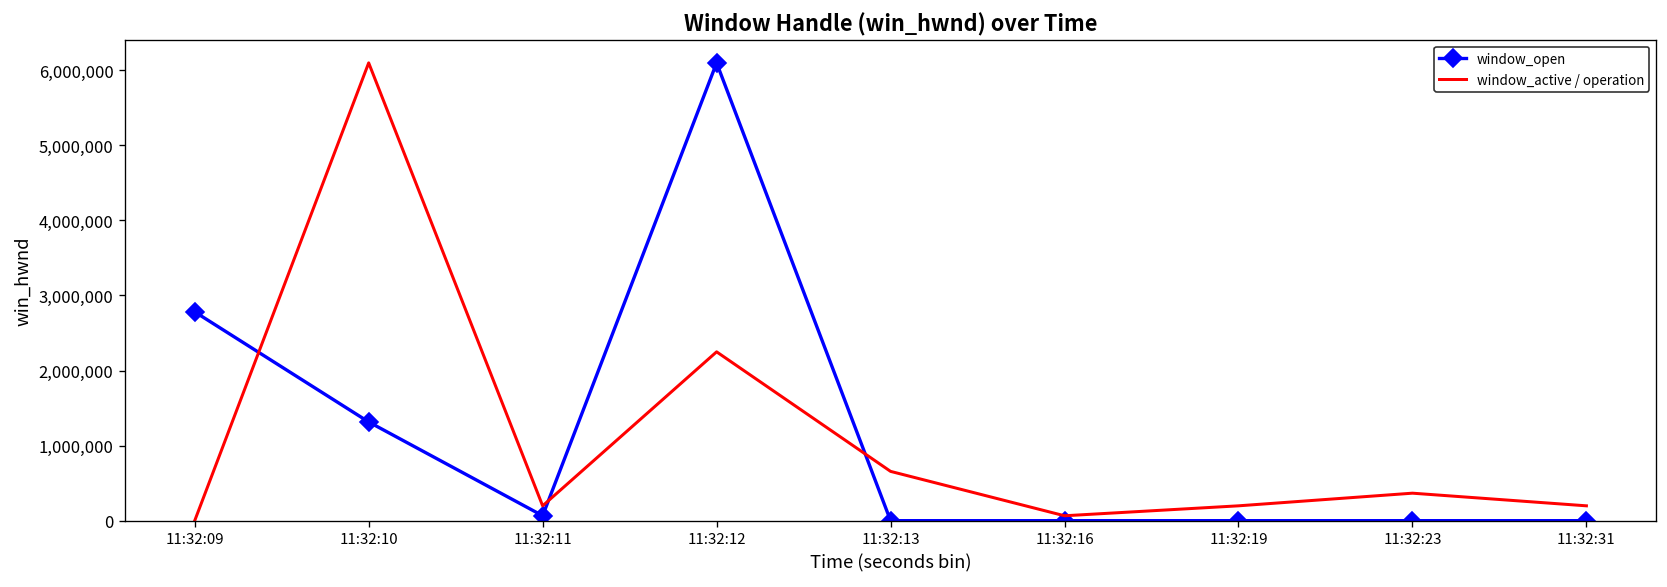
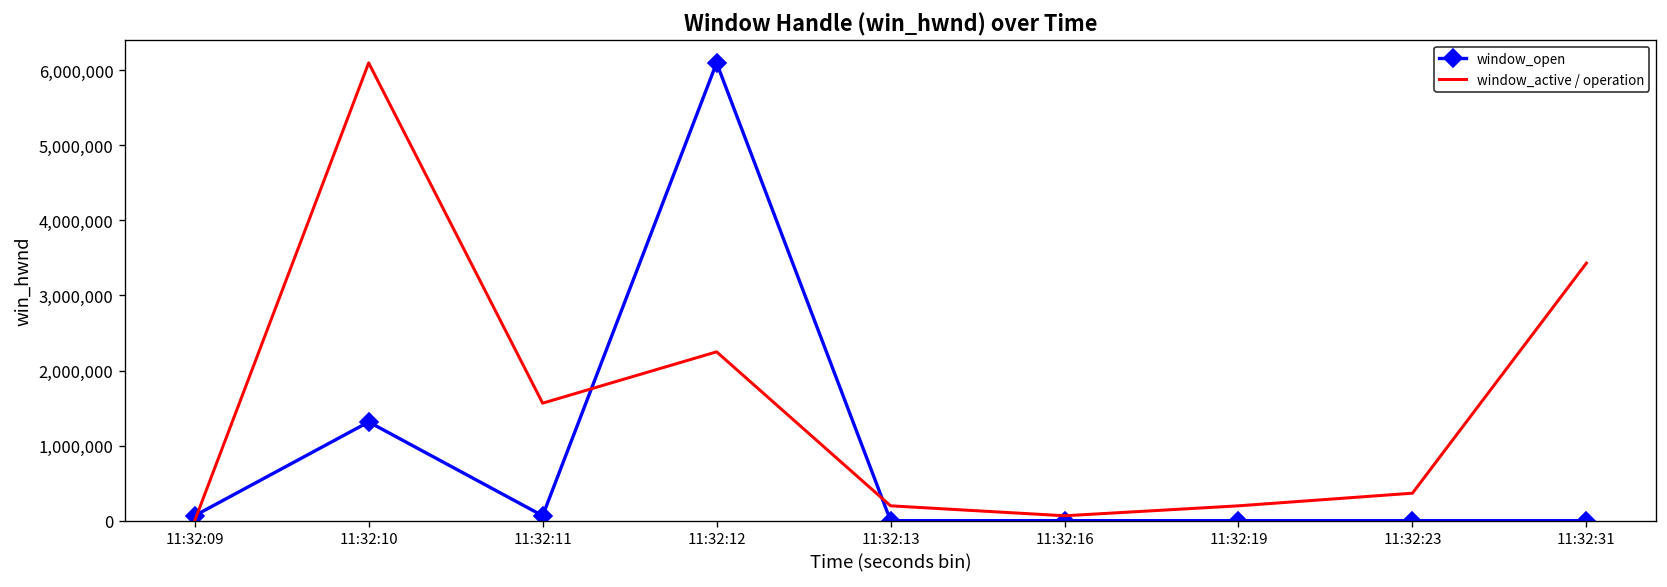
window_open, 11:32:09: 2,800,000 -> 100,000
window_active / operation, 11:32:11: 200,000 -> 1,600,000
window_active / operation, 11:32:13: 700,000 -> 200,000
window_active / operation, 11:32:31: 200,000 -> 3,400,000
